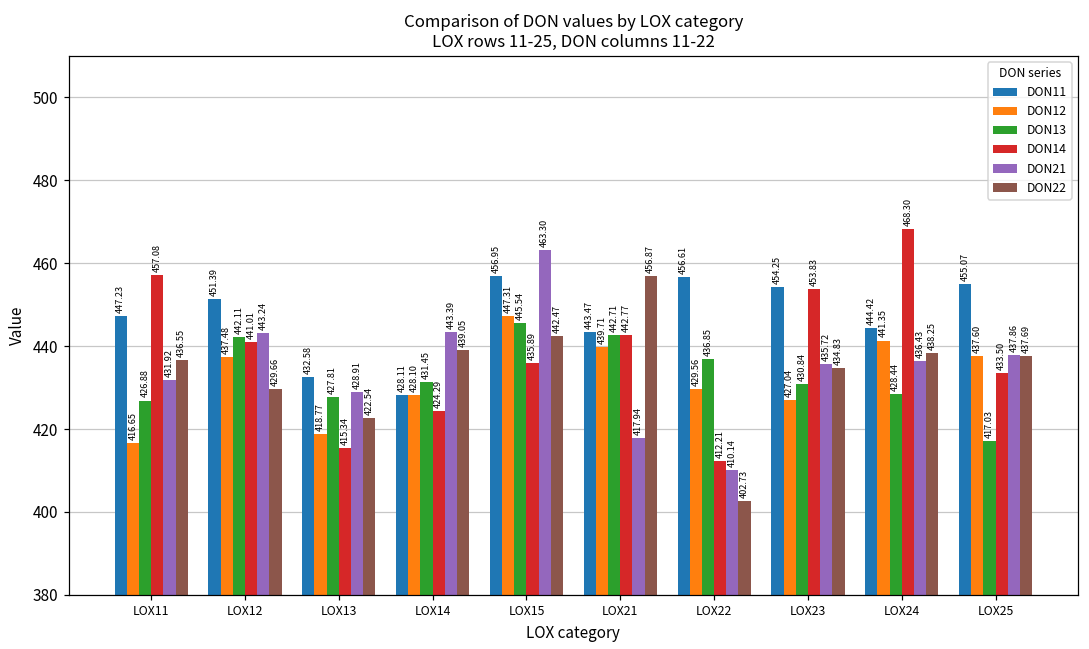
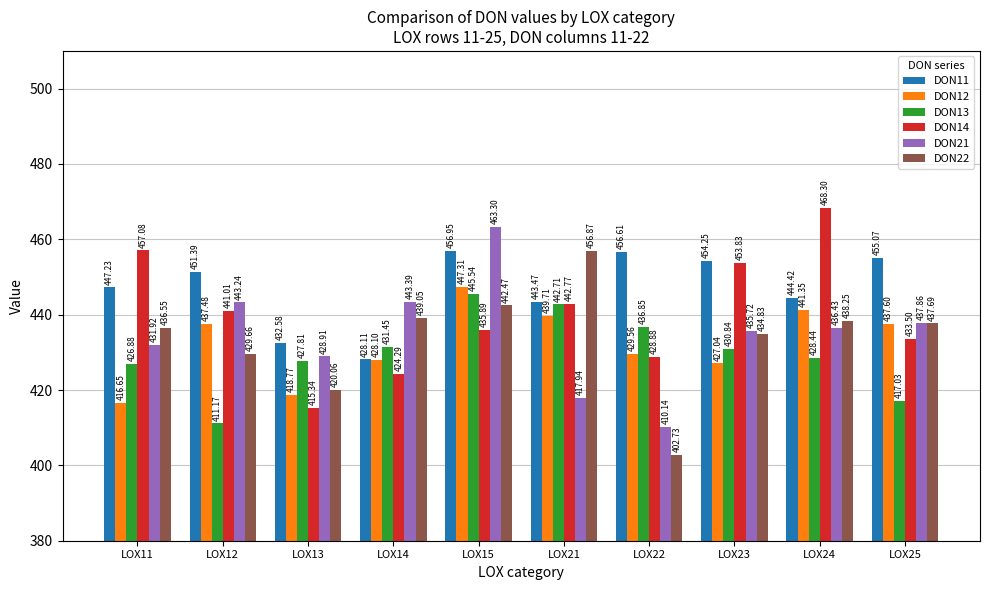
DON13, LOX12: 442.11 -> 411.17
DON22, LOX13: 422.54 -> 420.06
DON14, LOX22: 412.21 -> 428.88
